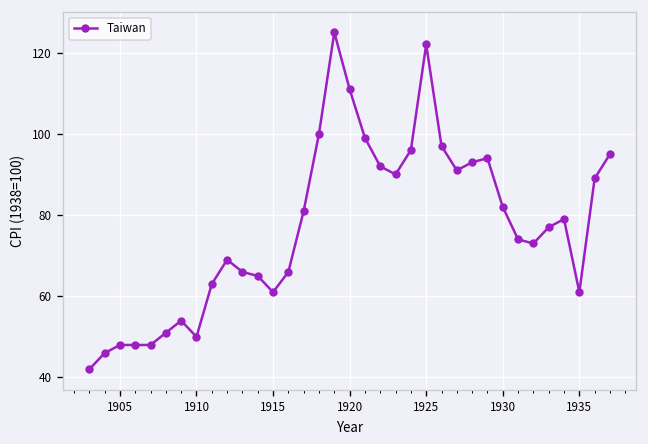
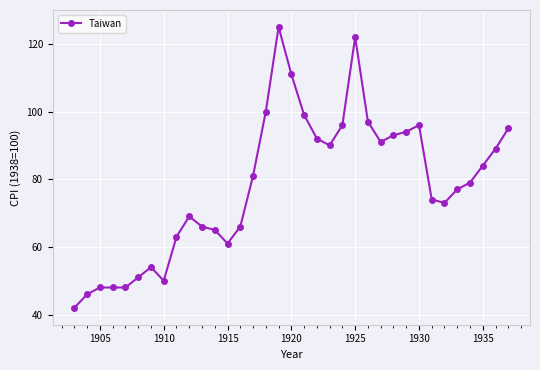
1930: 82 -> 96
1935: 61 -> 84
